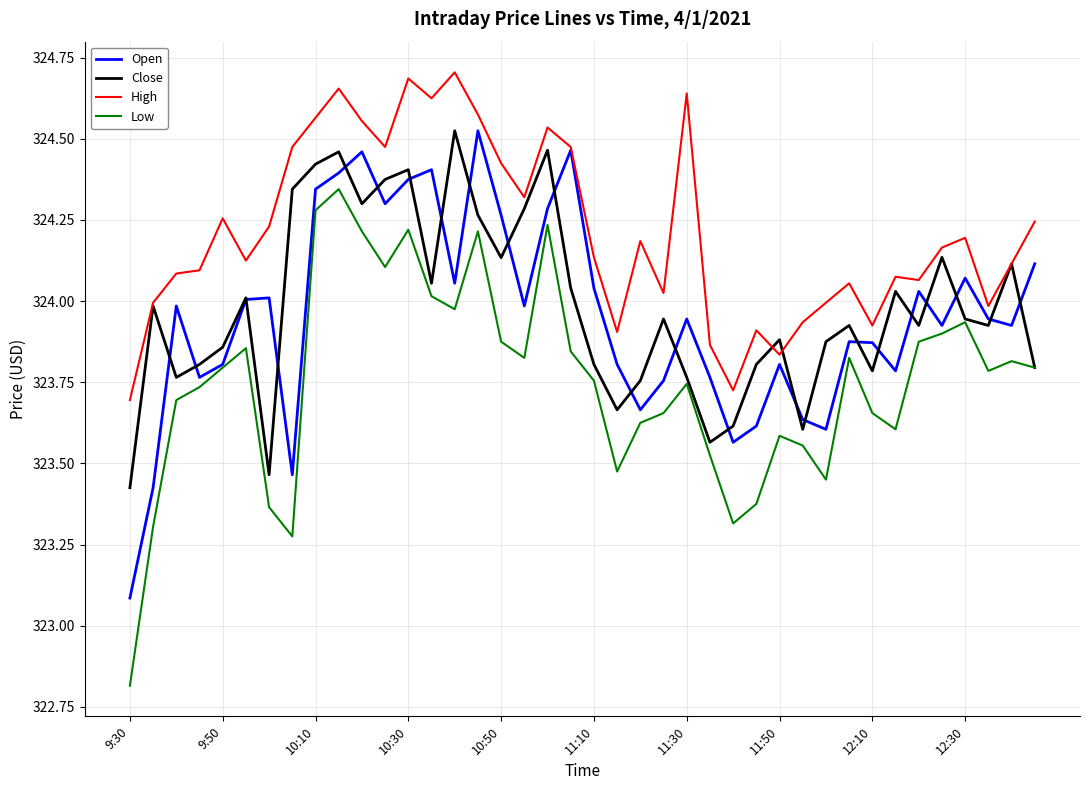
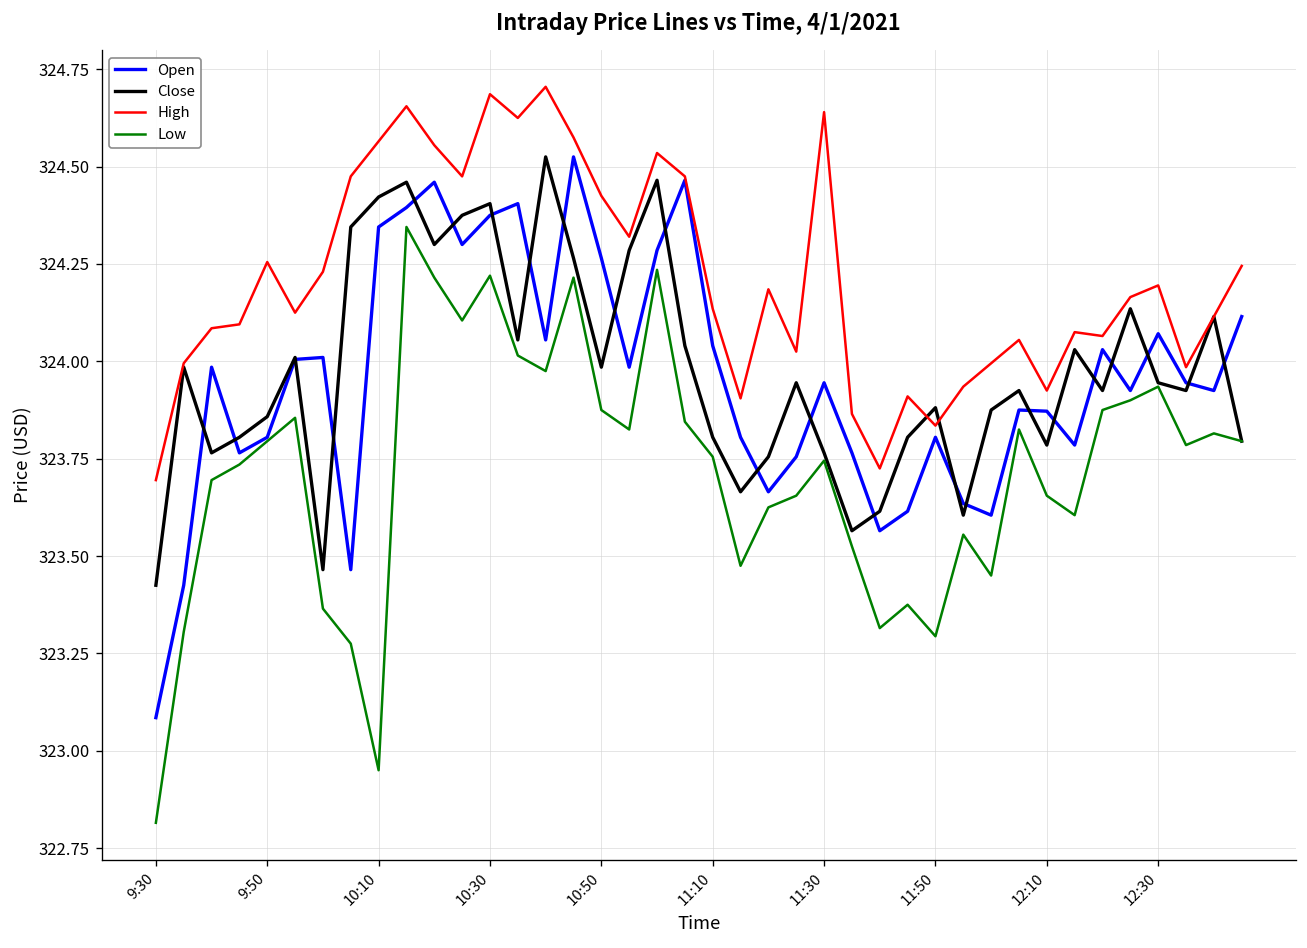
Low, 10:10: 324.28 -> 322.95
Close, 10:50: 324.13 -> 323.99
Low, 11:50: 323.59 -> 323.29
